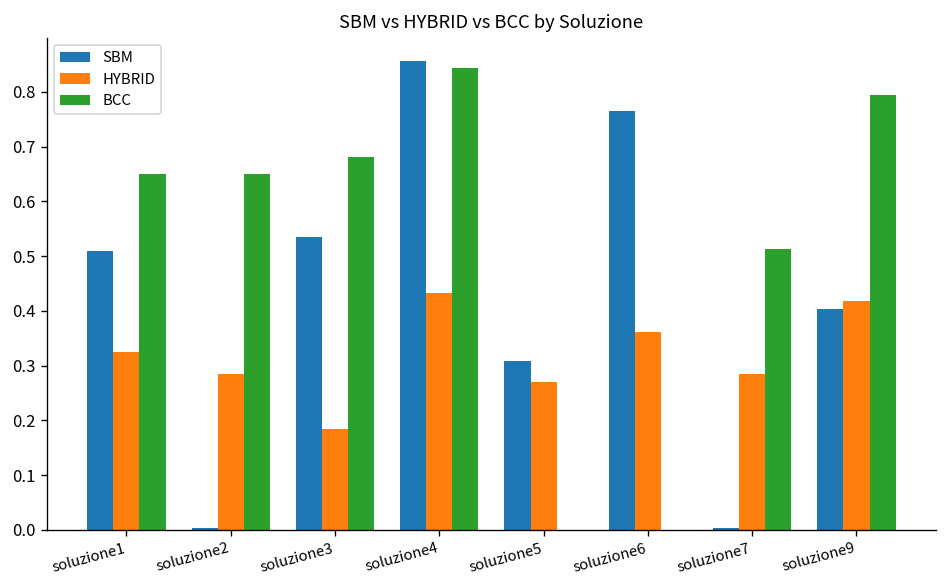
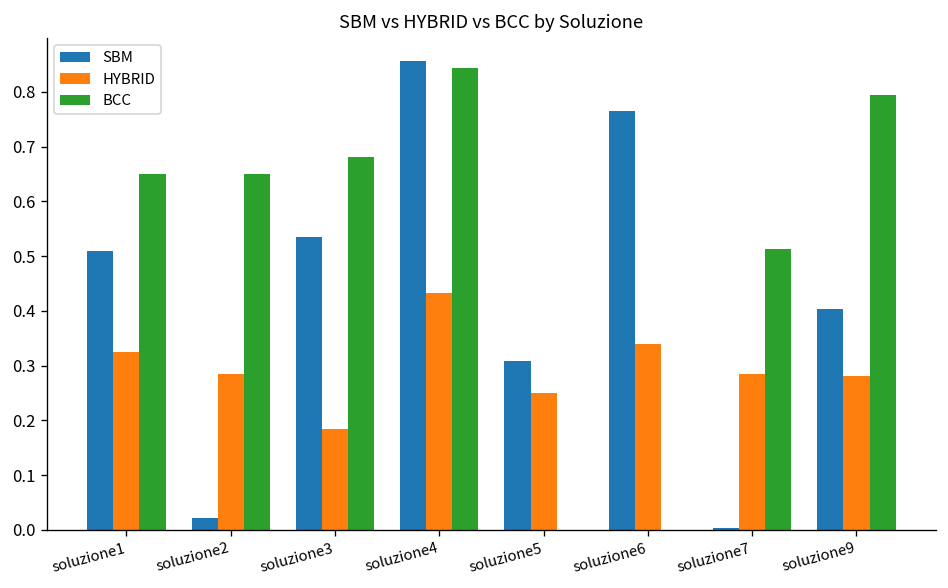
SBM, soluzione2: 0.00 -> 0.02
HYBRID, soluzione5: 0.27 -> 0.25
HYBRID, soluzione6: 0.36 -> 0.34
HYBRID, soluzione9: 0.42 -> 0.28
